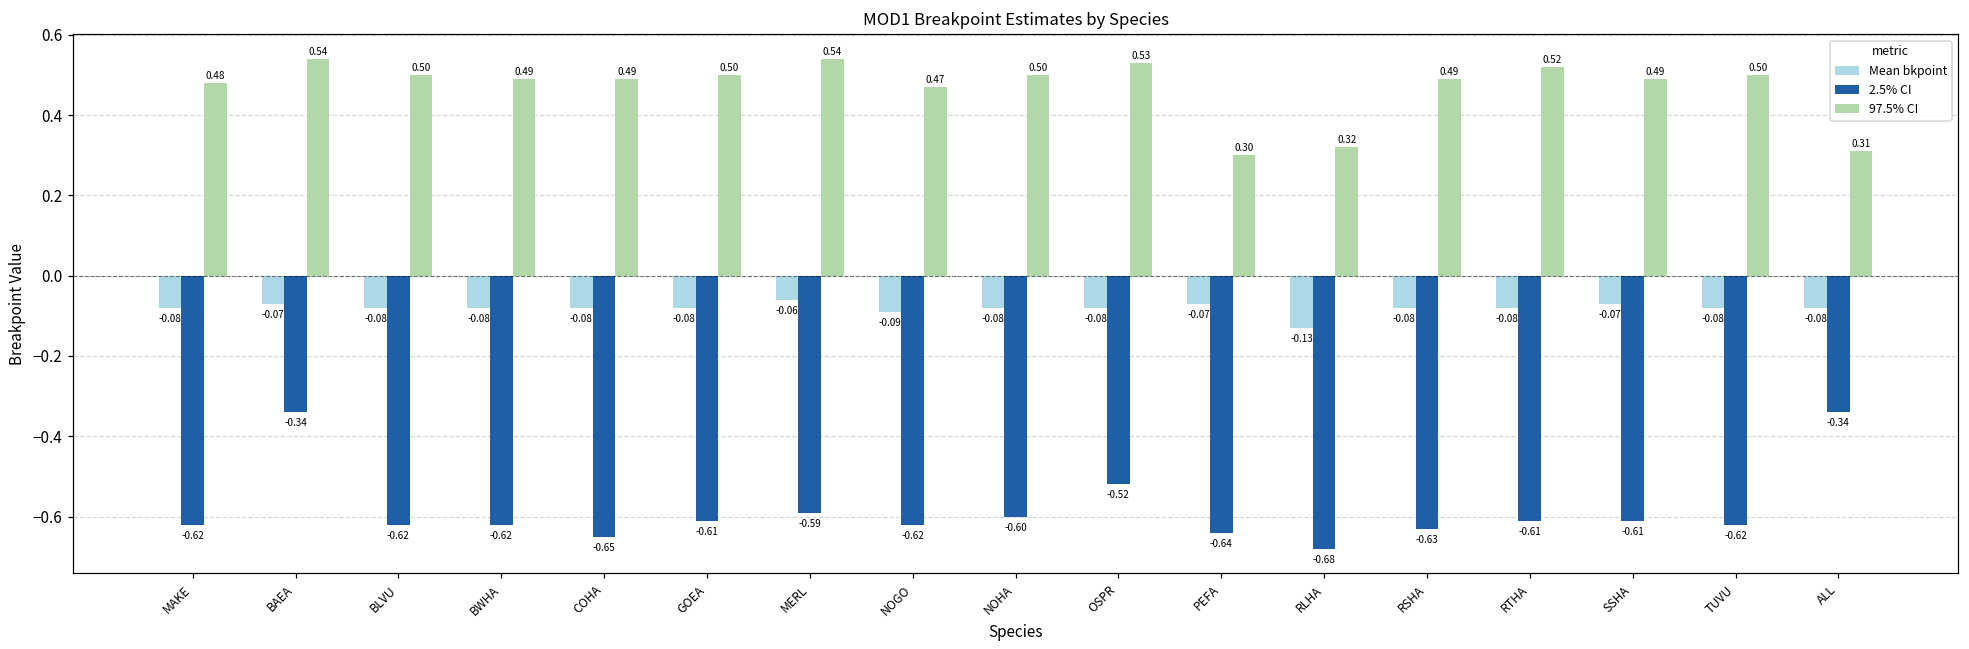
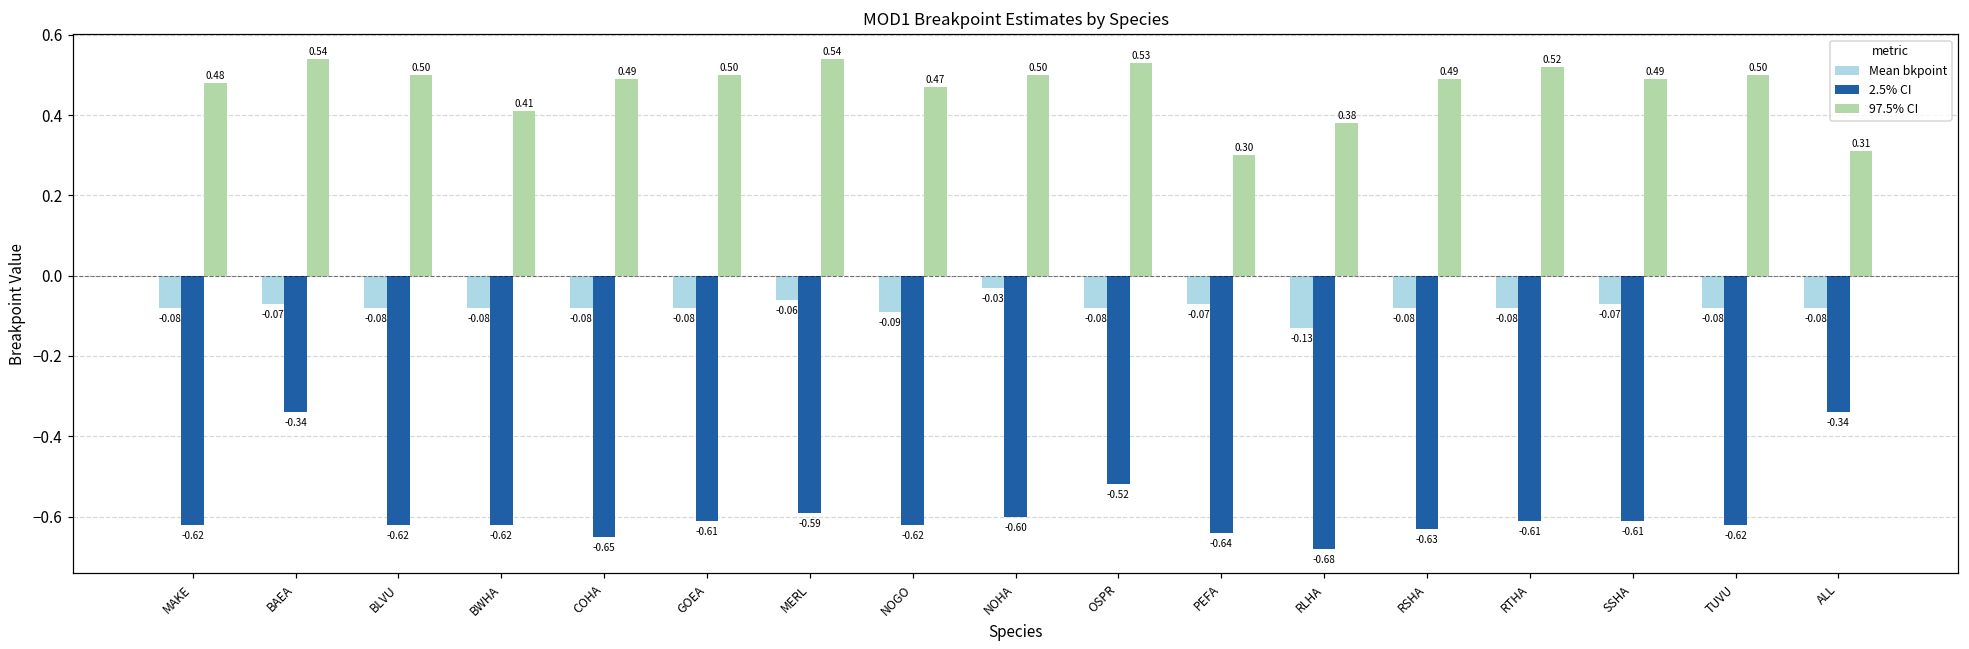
97.5% CI, BWHA: 0.49 -> 0.41
Mean bkpoint, NOHA: -0.08 -> -0.03
97.5% CI, RLHA: 0.32 -> 0.38
